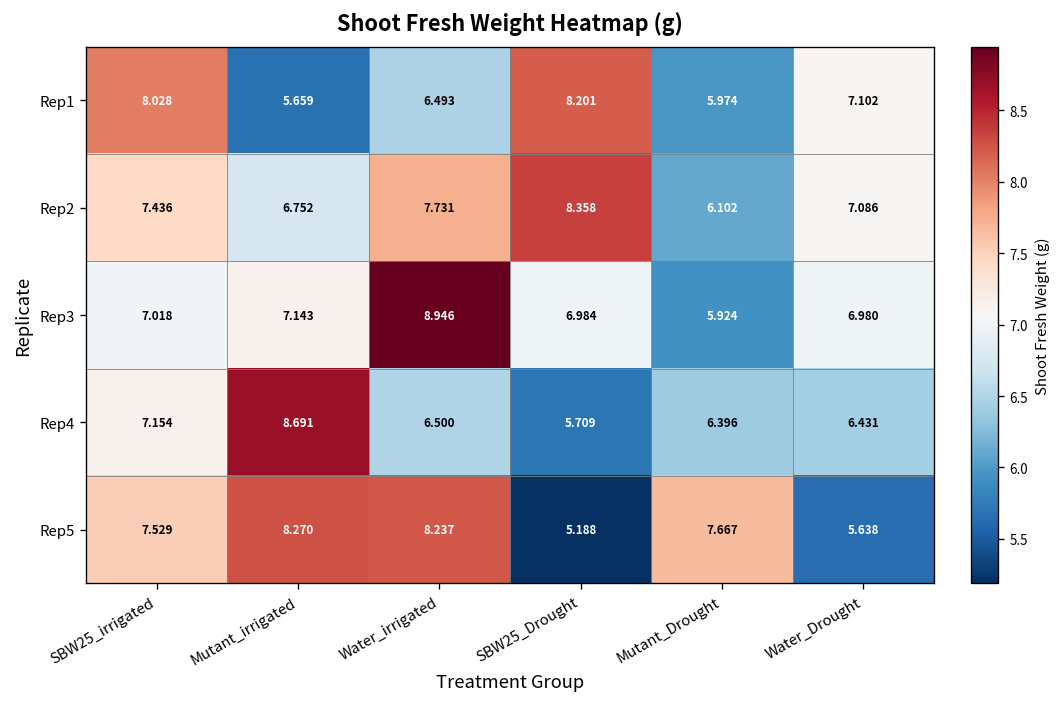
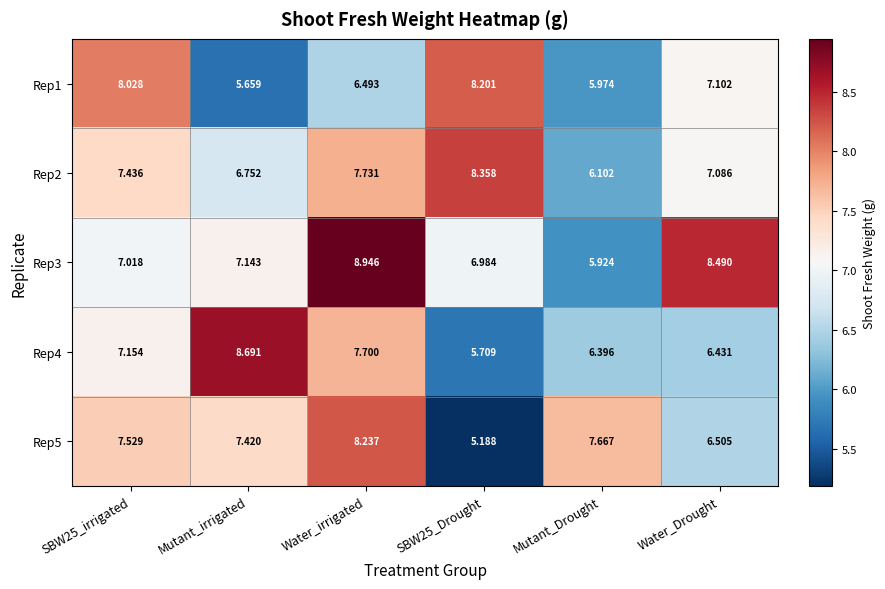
Rep3, Water_Drought: 6.980 -> 8.490
Rep4, Water_irrigated: 6.500 -> 7.700
Rep5, Mutant_irrigated: 8.270 -> 7.420
Rep5, Water_Drought: 5.638 -> 6.505
